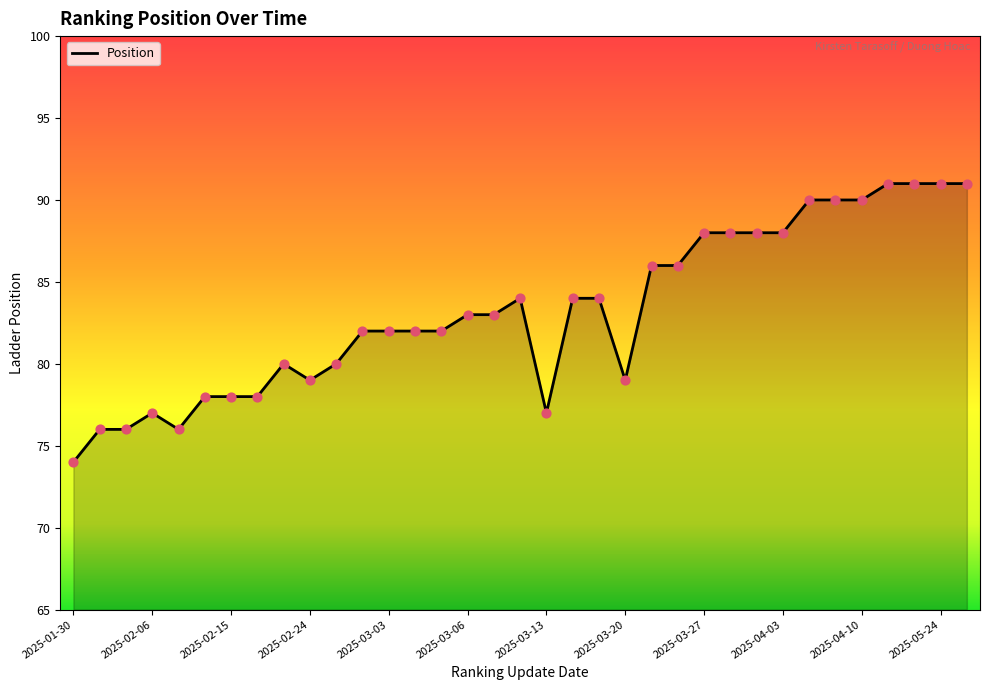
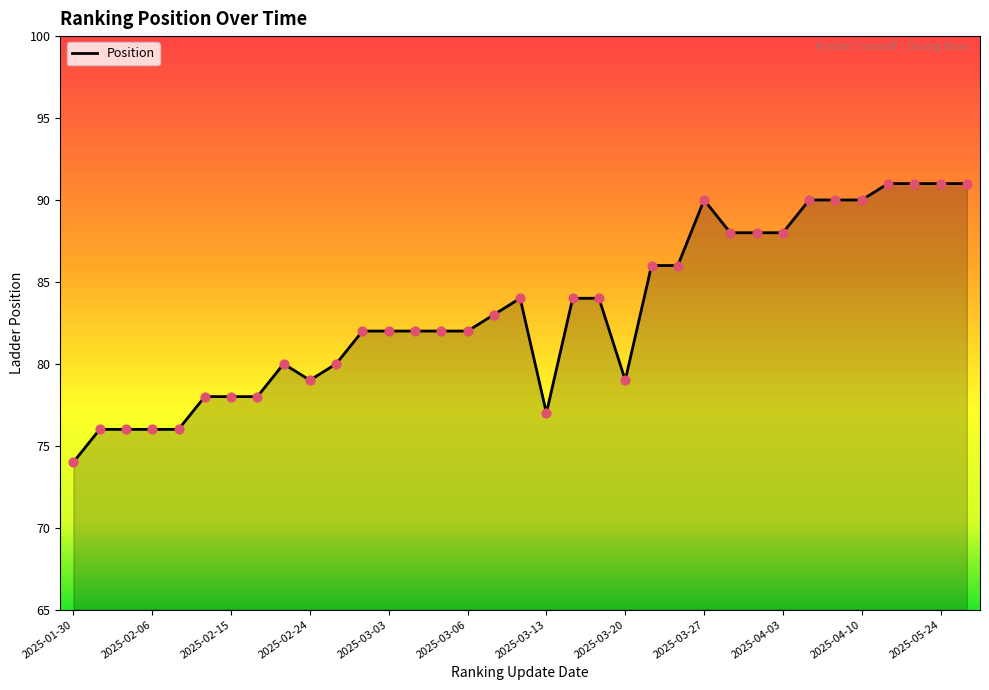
2025-02-06: 77 -> 76
2025-03-06: 83 -> 82
2025-03-27: 88 -> 90
